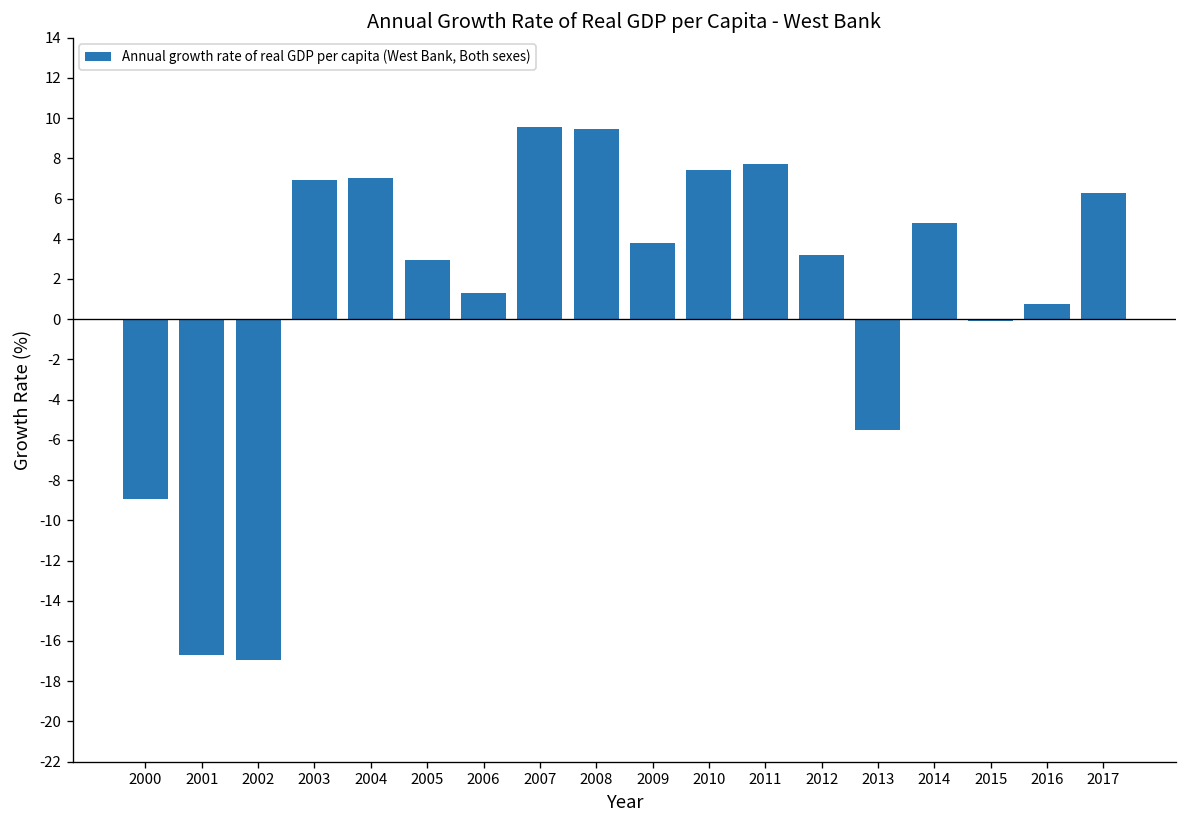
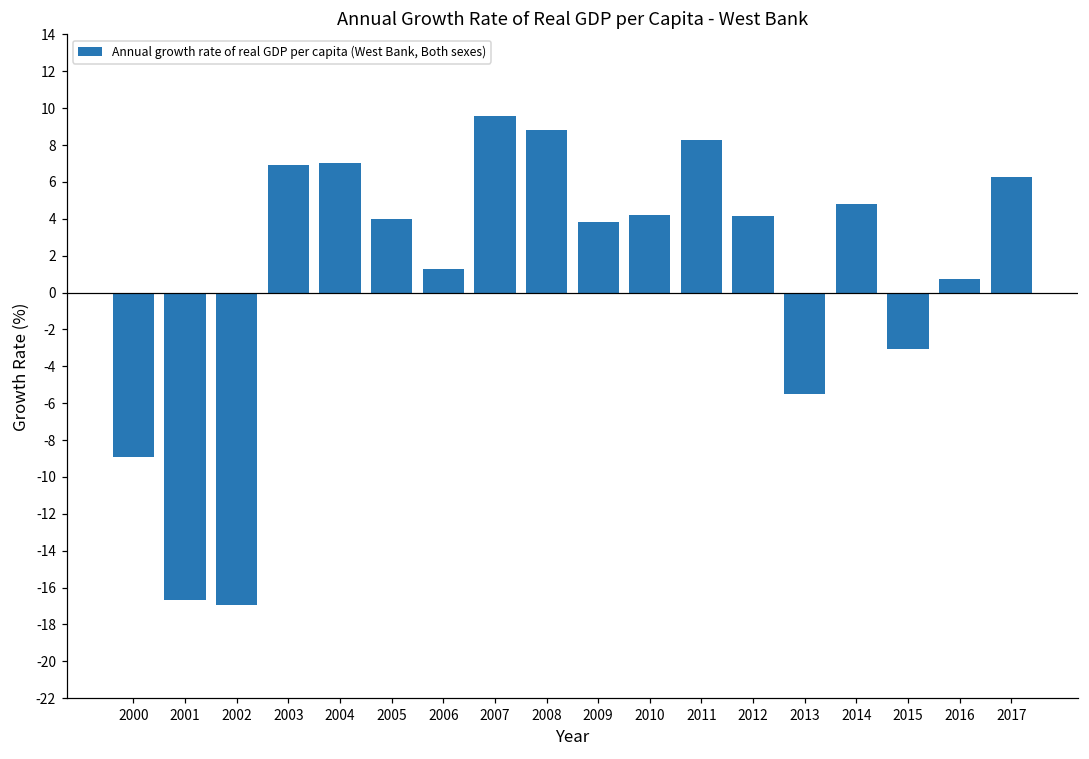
2005: 2.9 -> 4.0
2008: 9.5 -> 8.8
2010: 7.4 -> 4.2
2011: 7.7 -> 8.3
2012: 3.2 -> 4.1
2015: -0.1 -> -3.0
